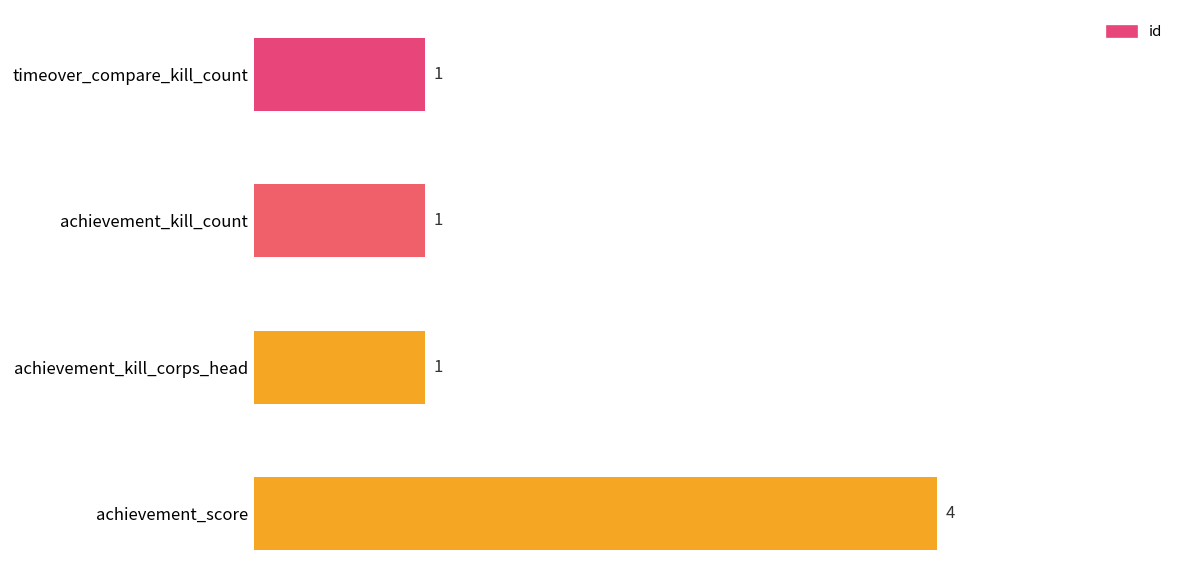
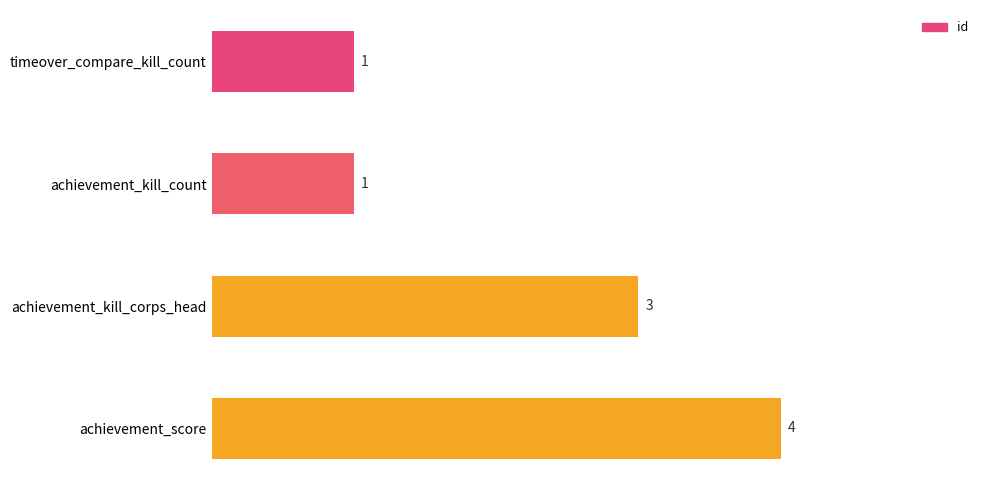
achievement_kill_corps_head: 1 -> 3
